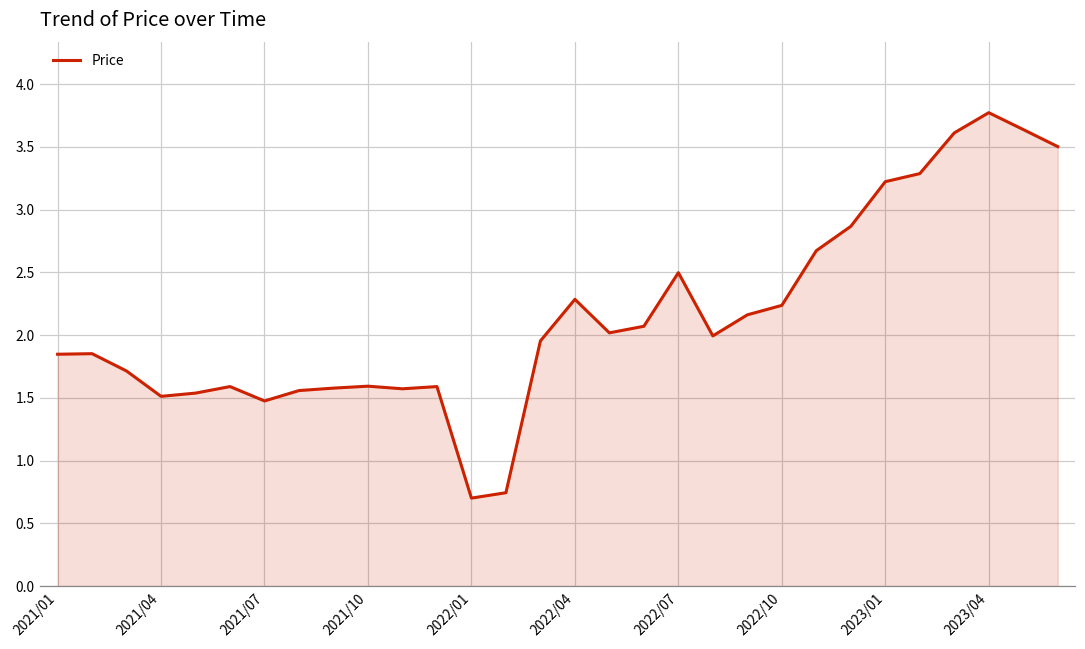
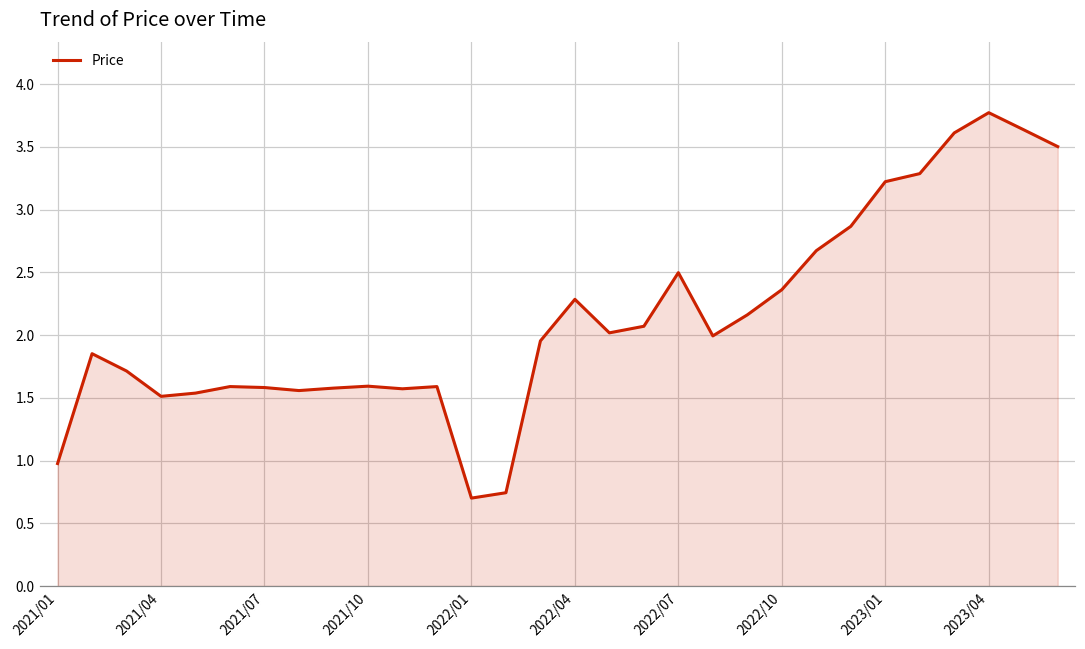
2021/01: 1.85 -> 0.98
2021/07: 1.48 -> 1.58
2022/10: 2.24 -> 2.36
